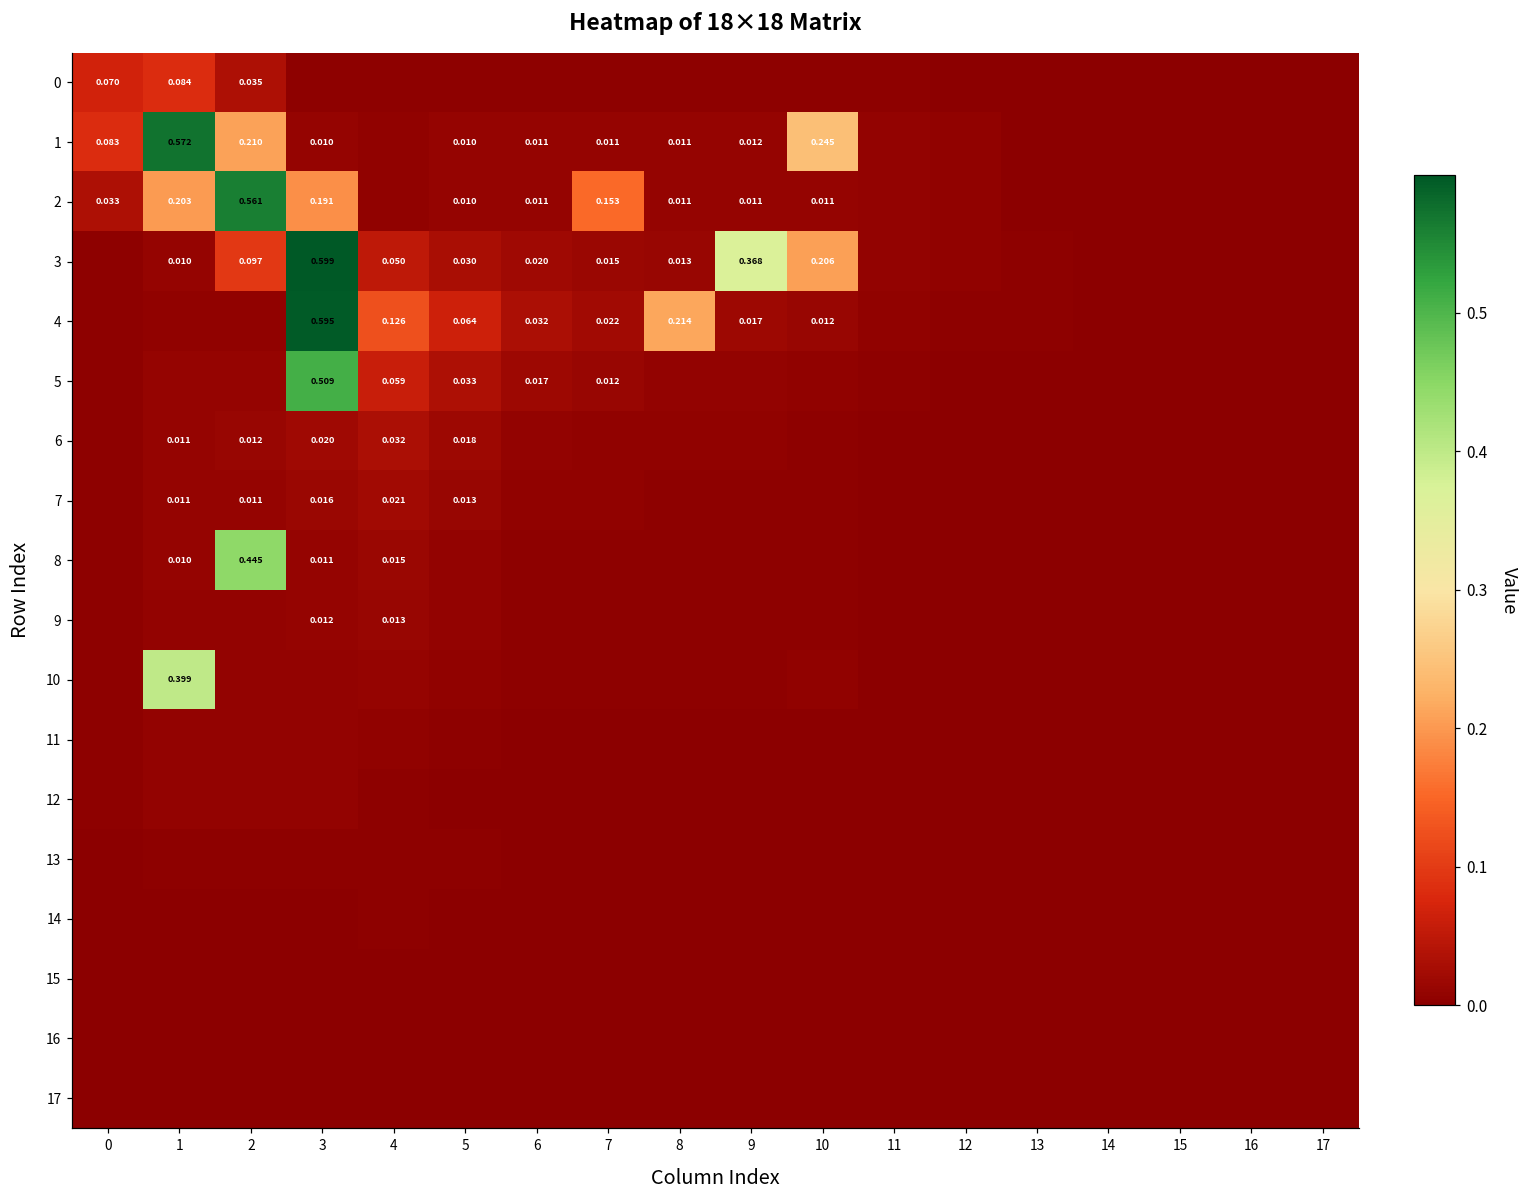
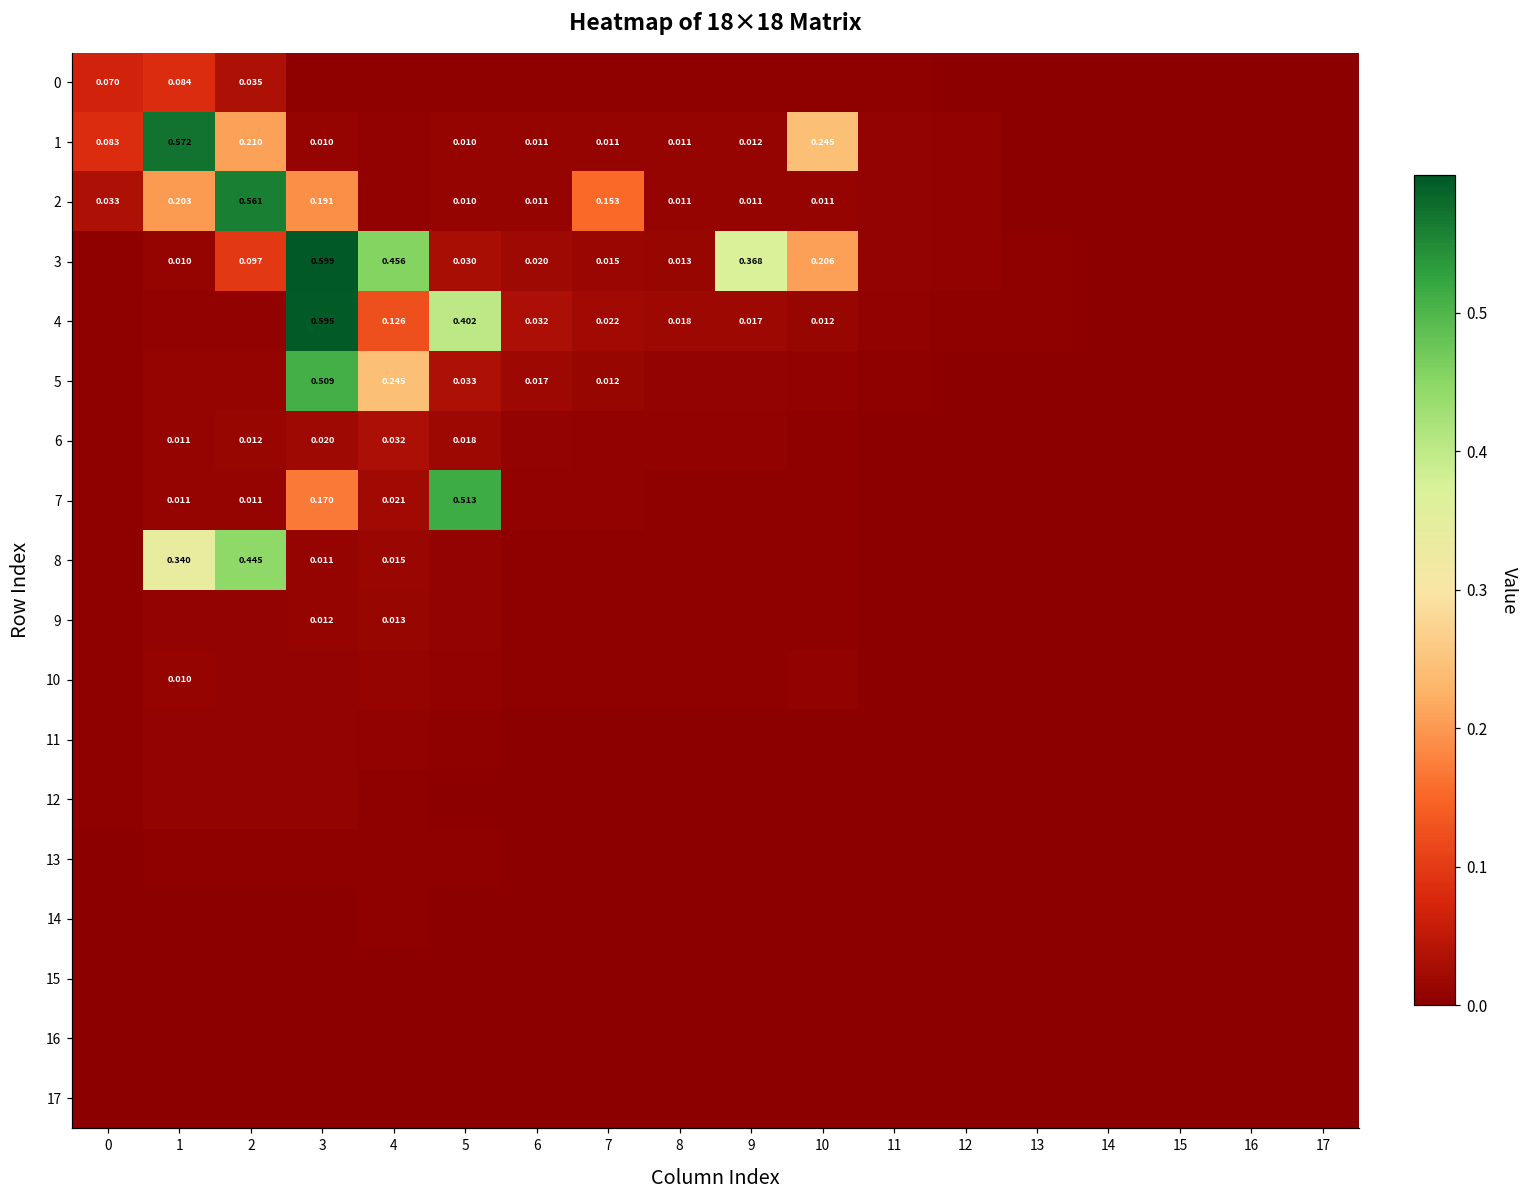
3, 4: 0.050 -> 0.456
4, 5: 0.064 -> 0.402
4, 8: 0.214 -> 0.018
5, 4: 0.059 -> 0.245
7, 3: 0.016 -> 0.170
7, 5: 0.013 -> 0.513
8, 1: 0.010 -> 0.340
10, 1: 0.399 -> 0.010
